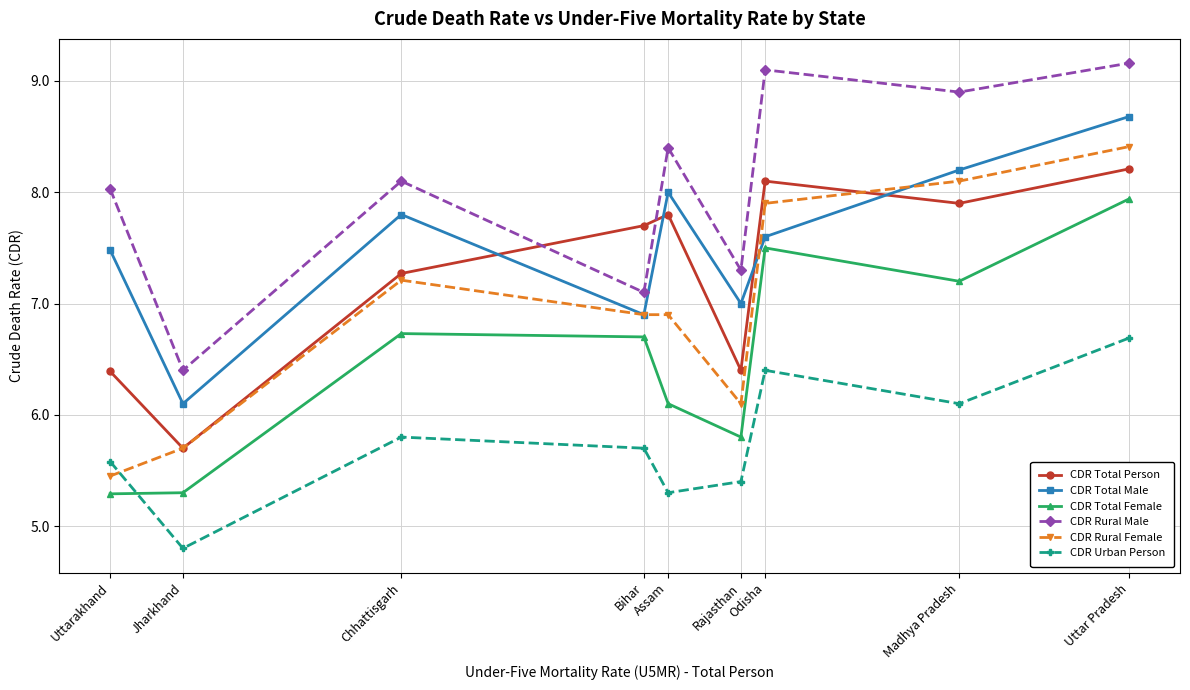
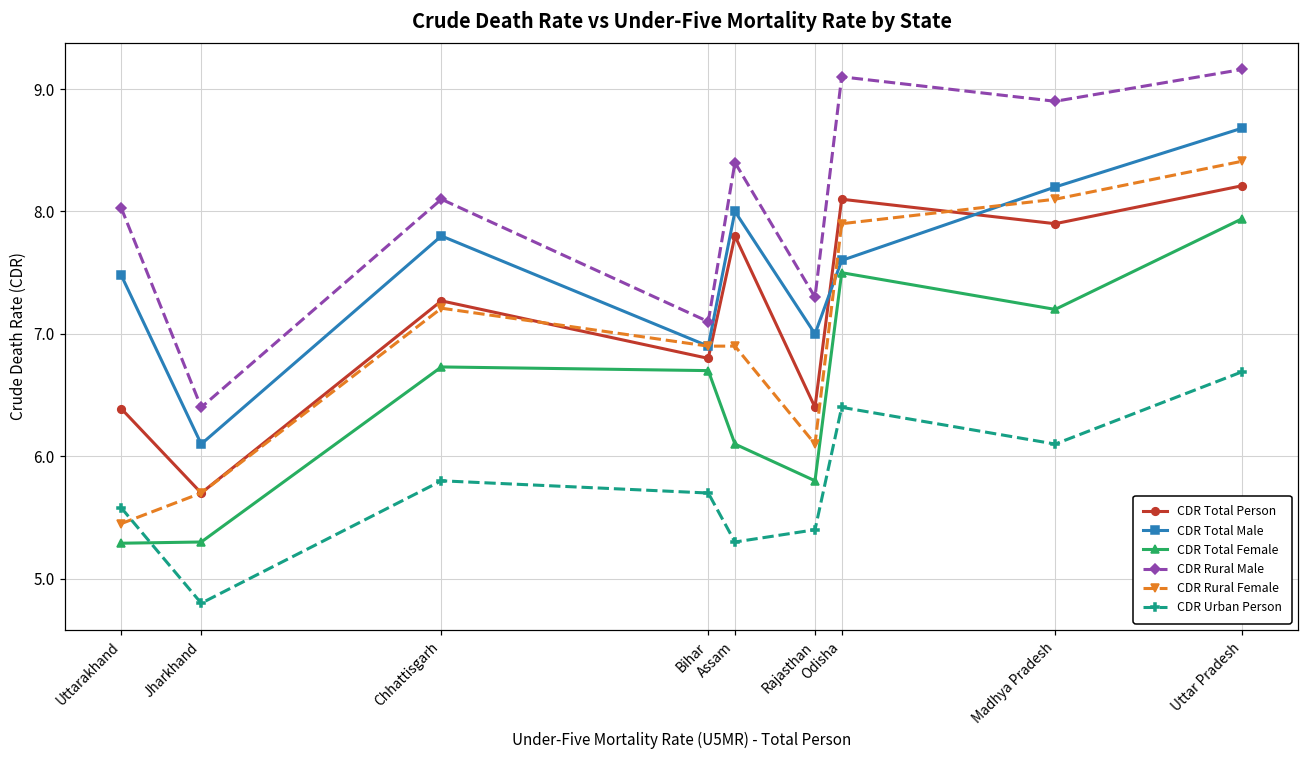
CDR Total Person, Bihar: 7.7 -> 6.8
